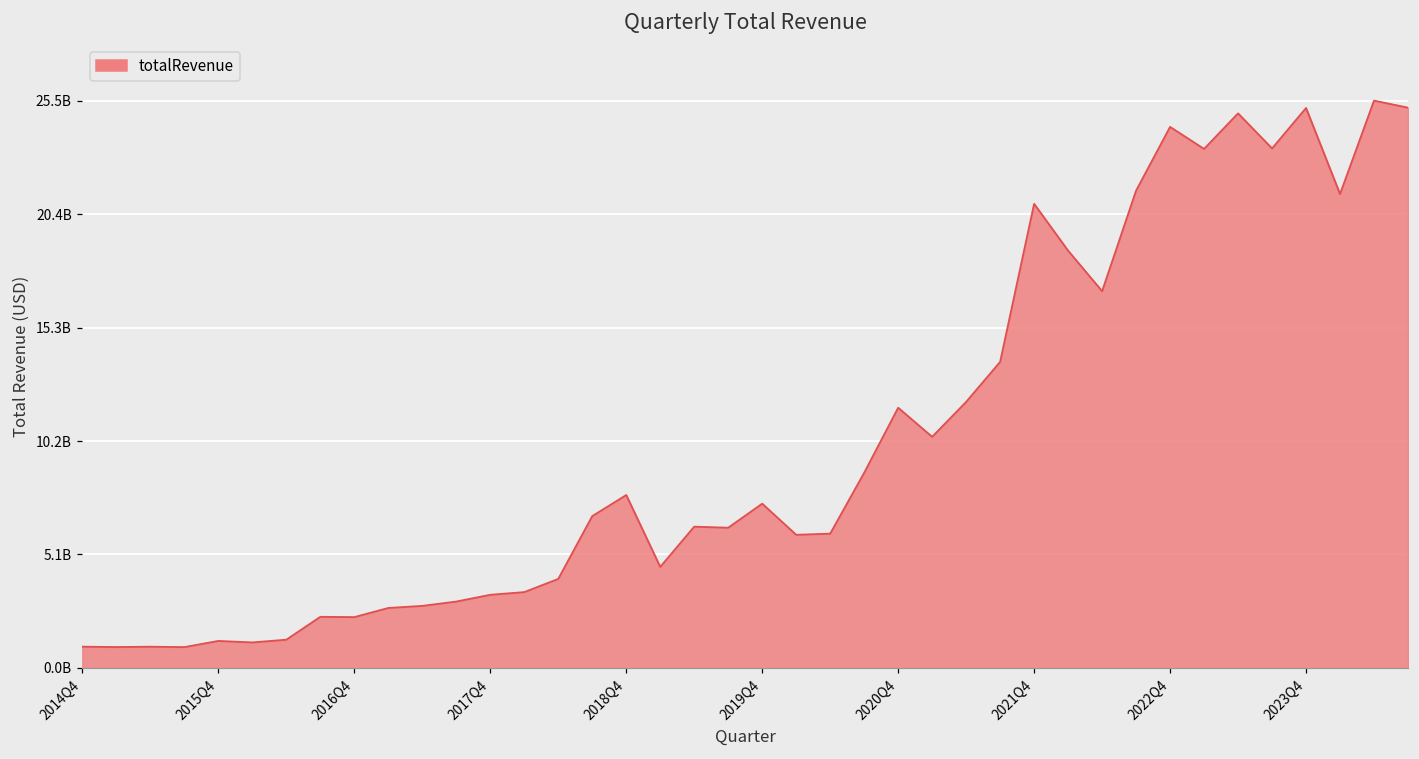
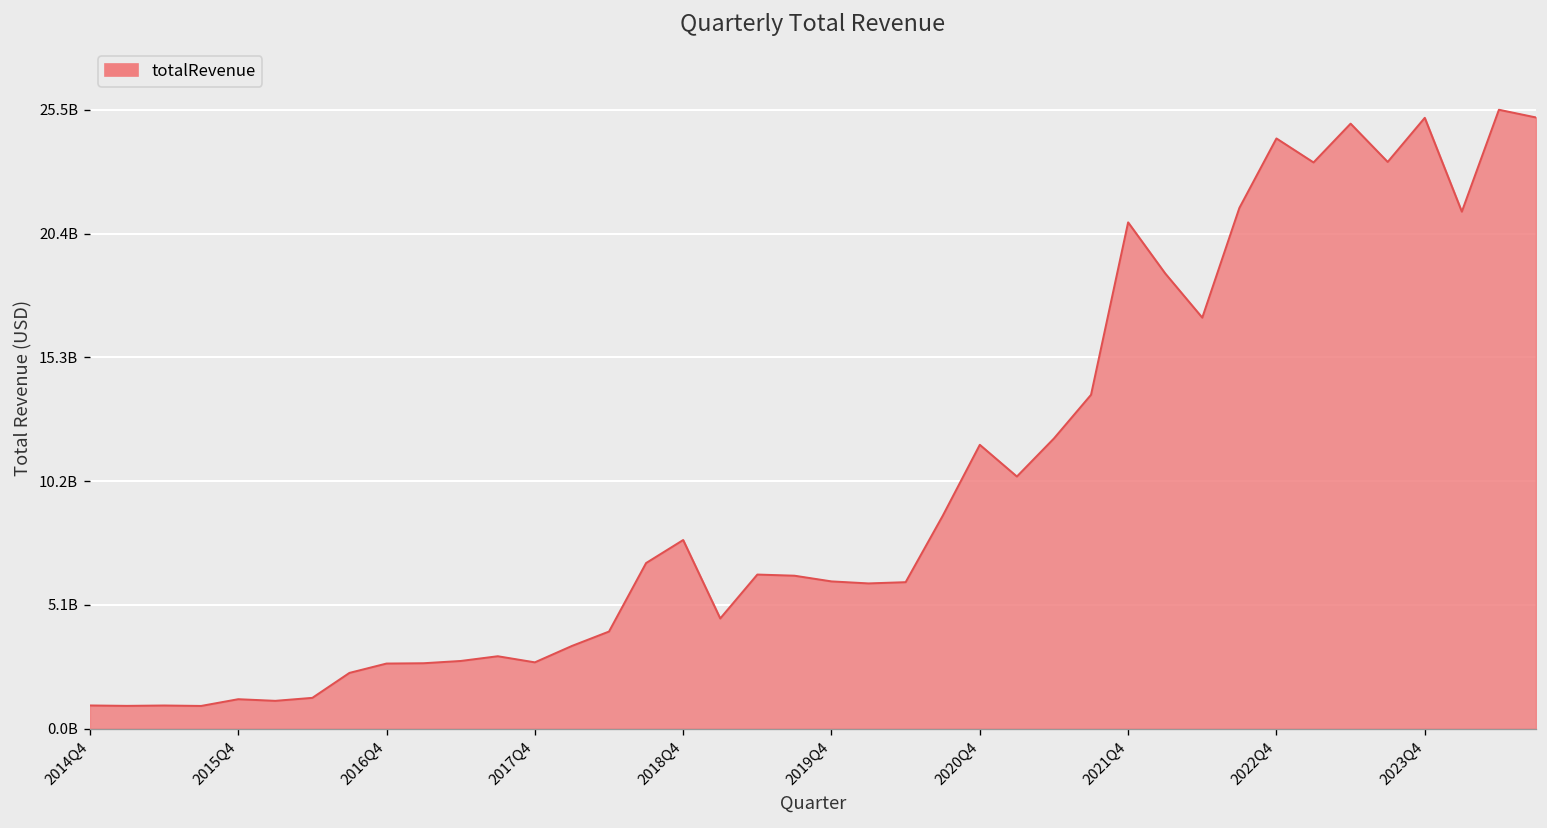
2016Q4: 2300000000 -> 2700000000
2017Q4: 3300000000 -> 2700000000
2019Q4: 7400000000 -> 6100000000
